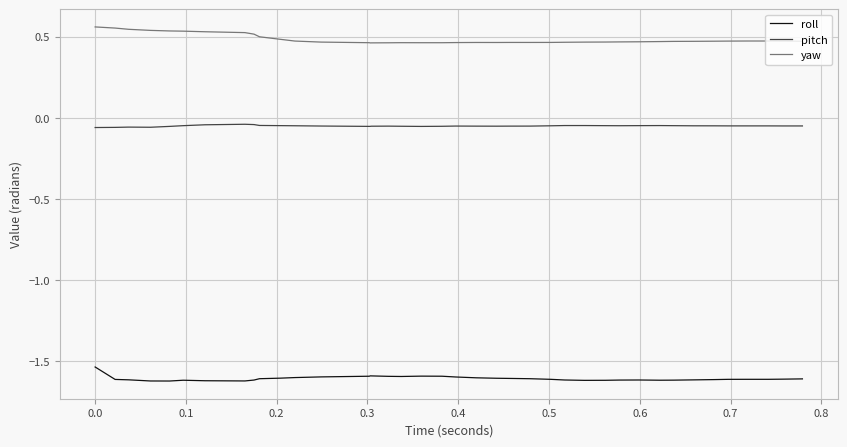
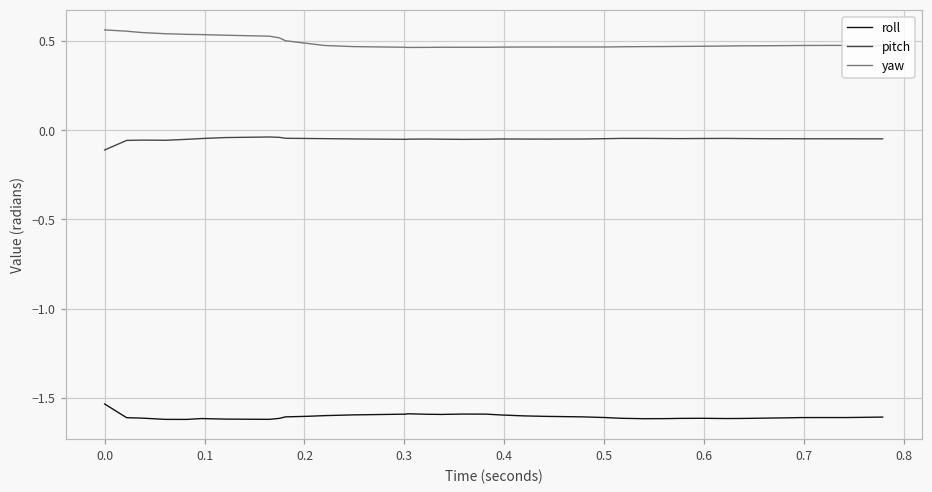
pitch, 0.0: -0.06 -> -0.11
